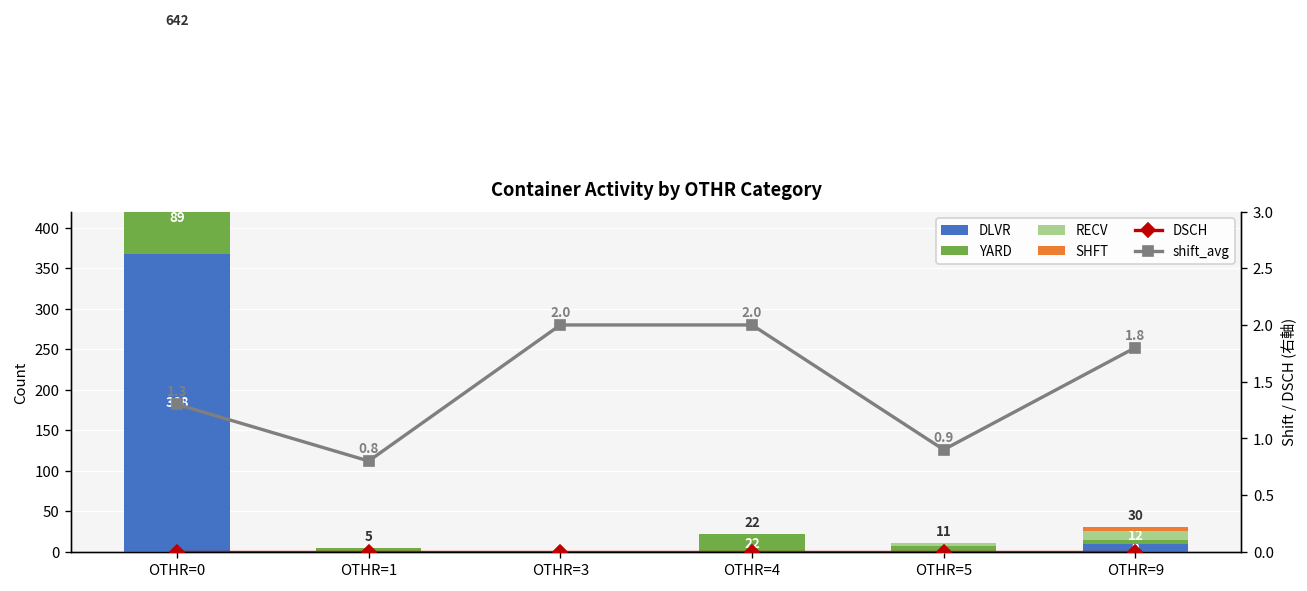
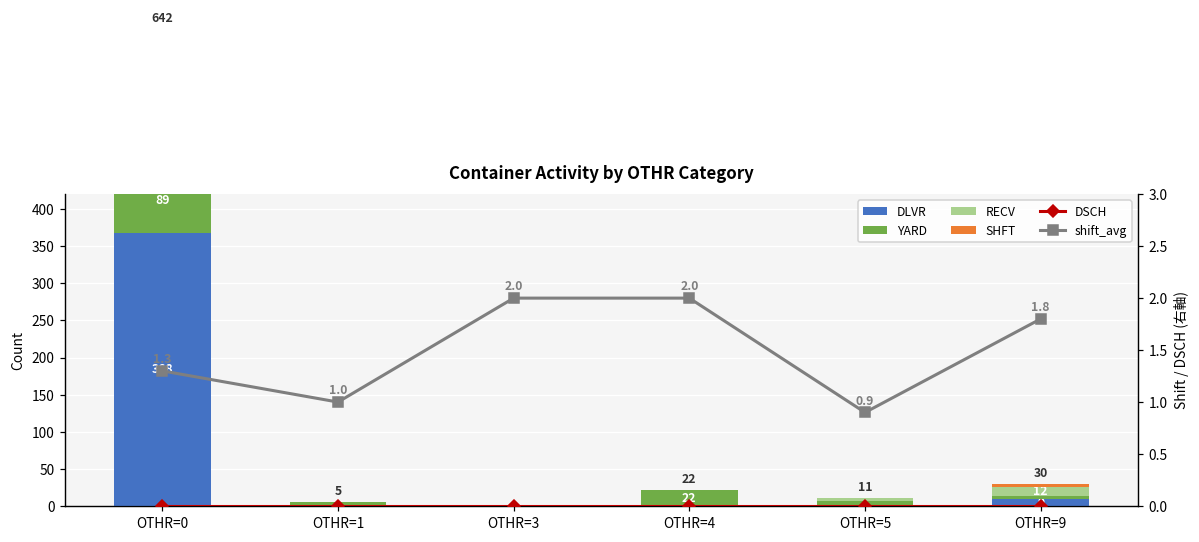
shift_avg, OTHR=1: 0.8 -> 1.0
